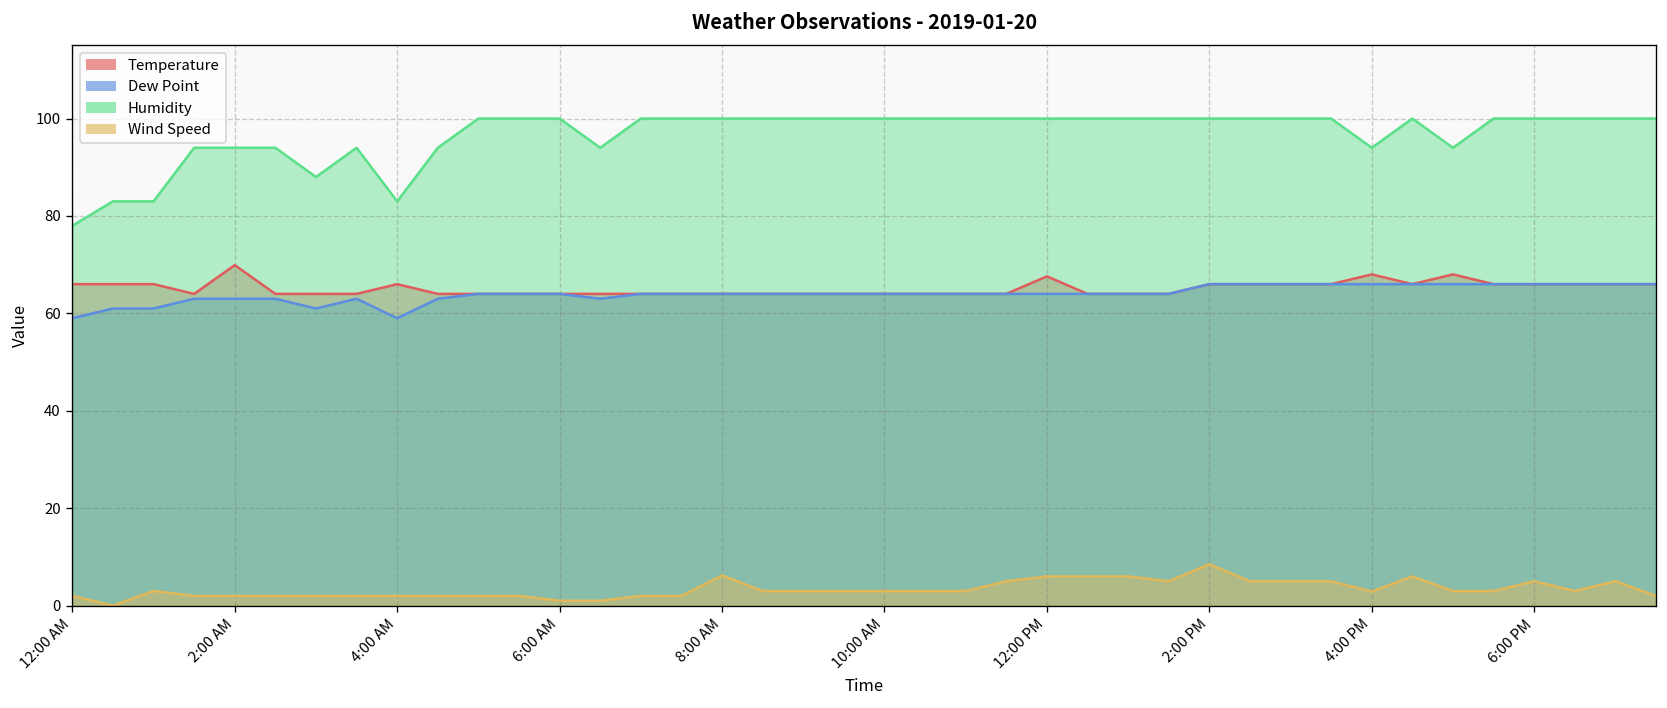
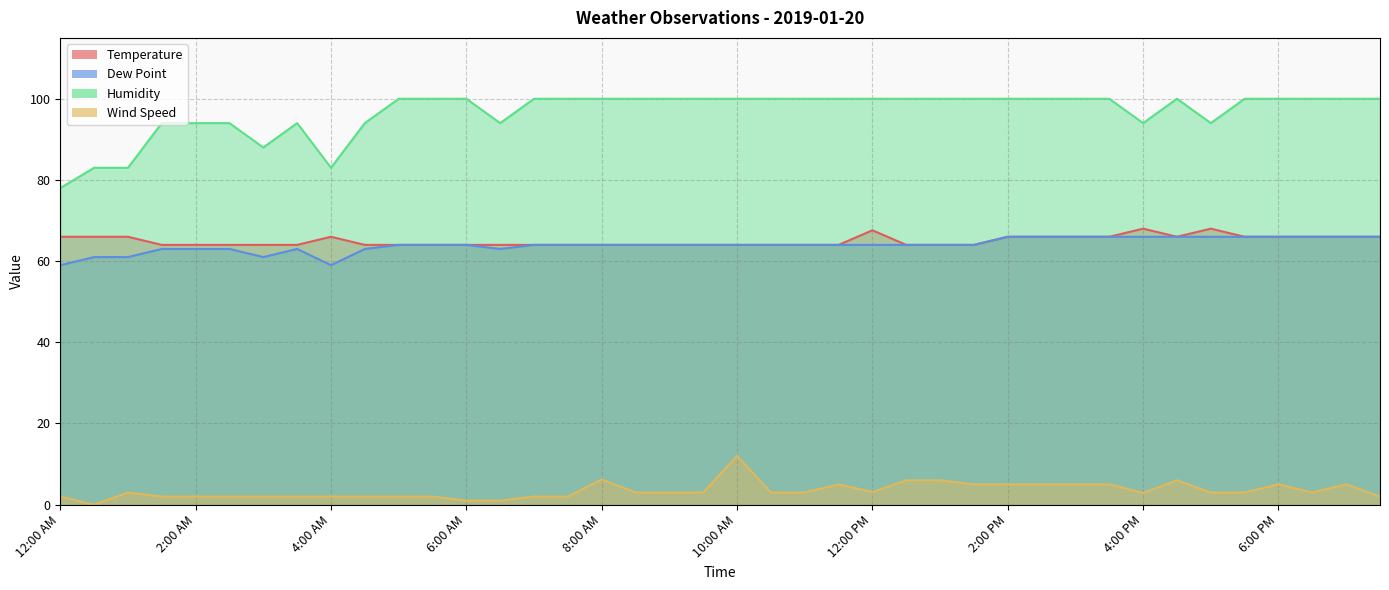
Temperature, 2:00 AM: 70 -> 64
Wind Speed, 10:00 AM: 3 -> 12
Wind Speed, 12:00 PM: 6 -> 3
Wind Speed, 2:00 PM: 9 -> 5
